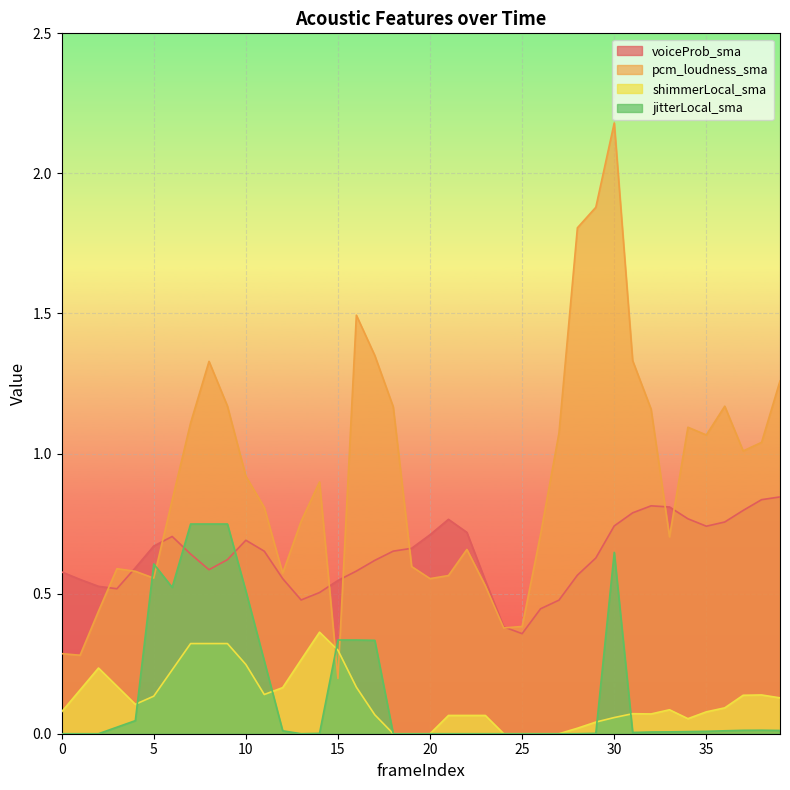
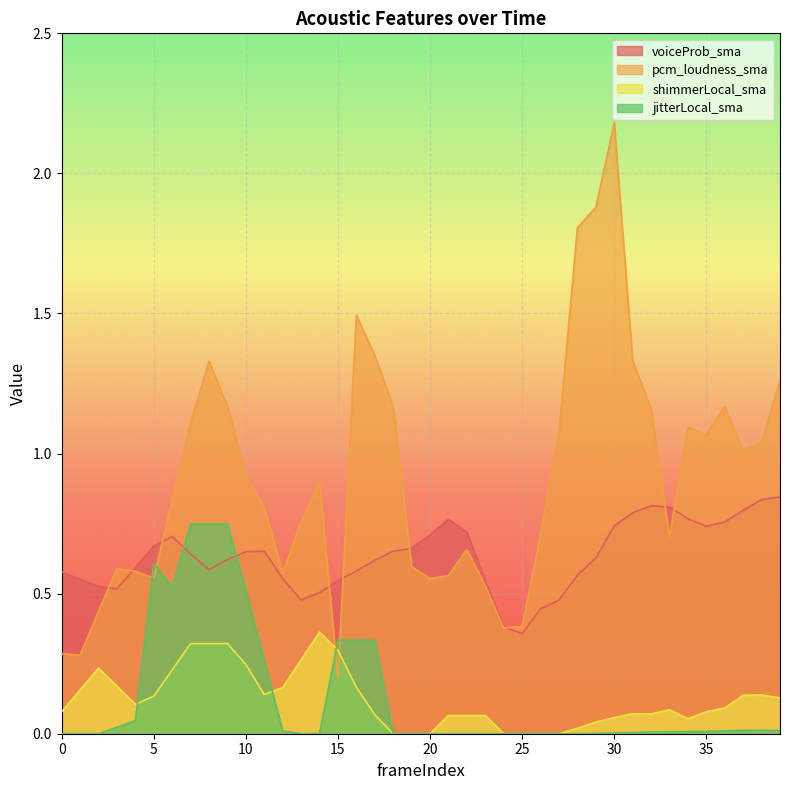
voiceProb_sma, 10: 0.69 -> 0.65
jitterLocal_sma, 30: 0.65 -> 0.00
